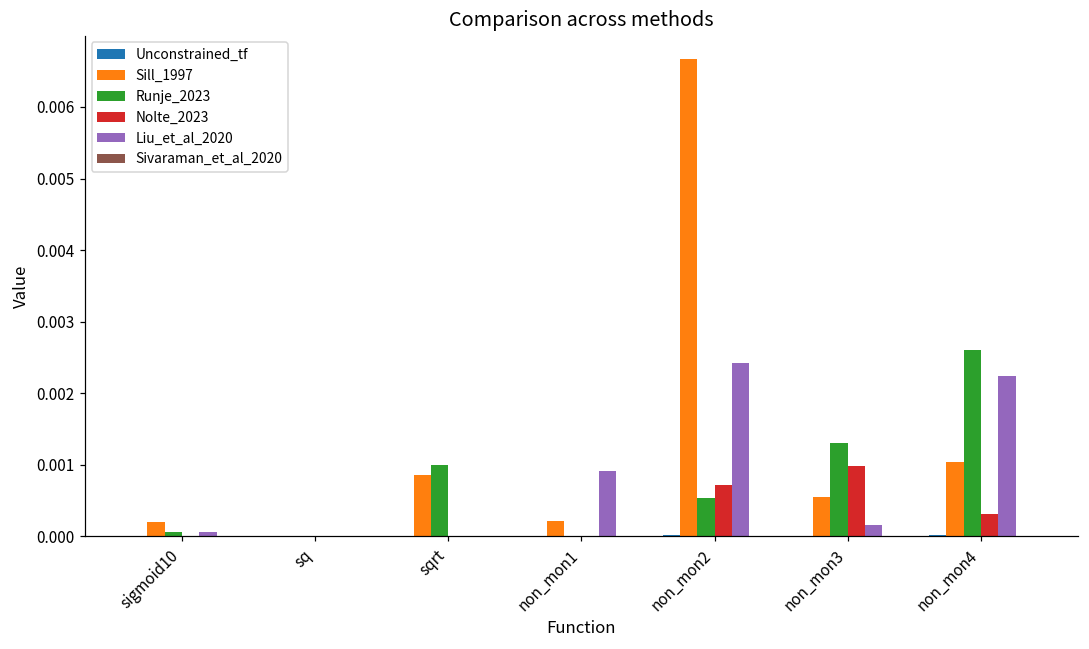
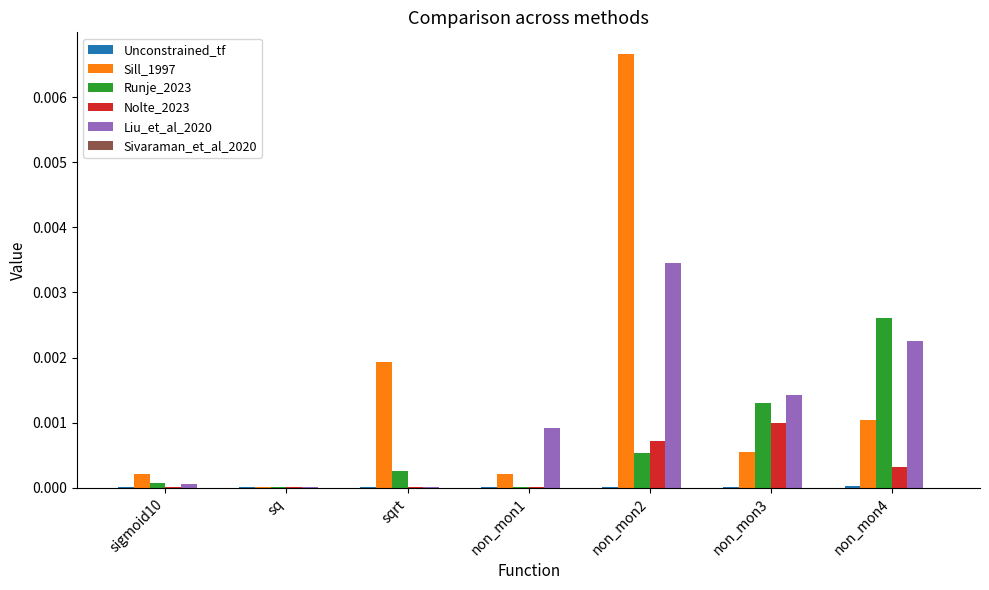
Sill_1997, sqrt: 0.0009 -> 0.0019
Runje_2023, sqrt: 0.0010 -> 0.0003
Liu_et_al_2020, non_mon2: 0.0024 -> 0.0035
Liu_et_al_2020, non_mon3: 0.0002 -> 0.0014
